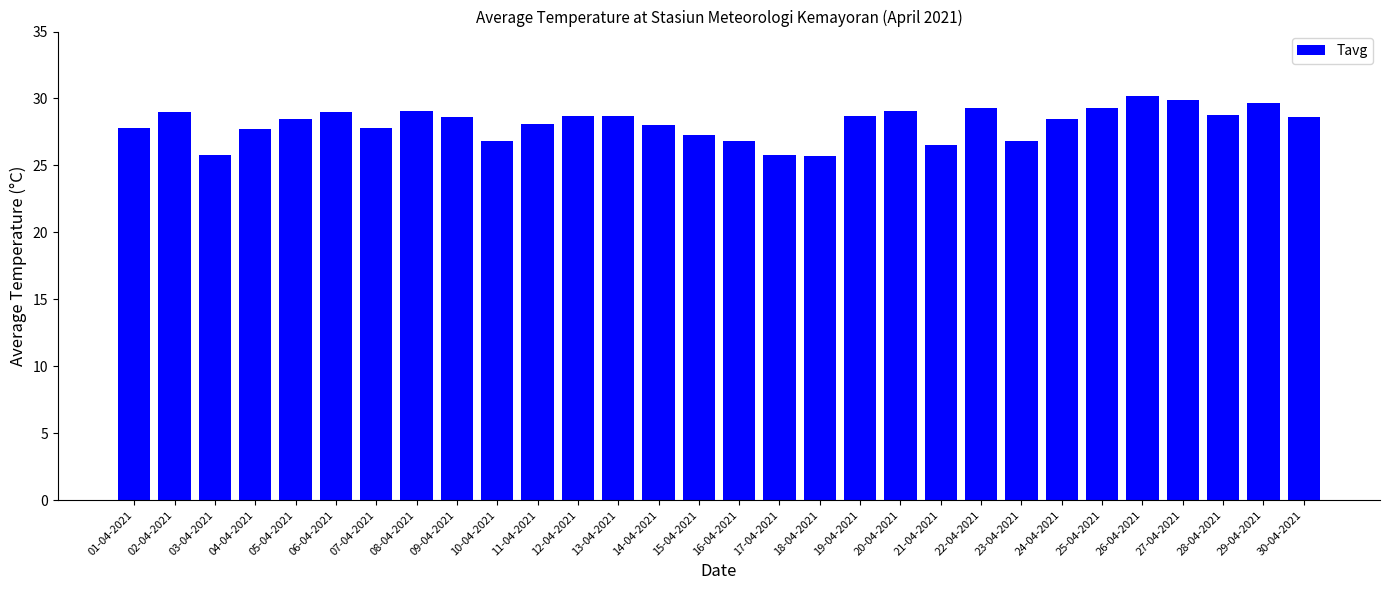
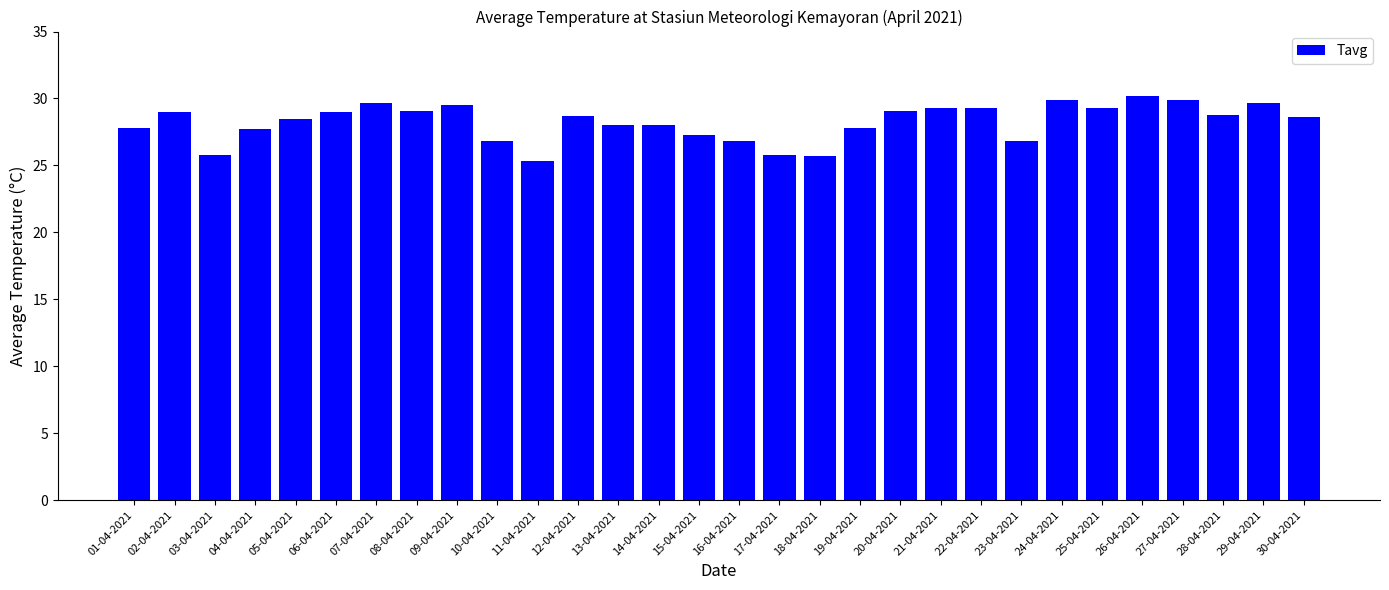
07-04-2021: 27.8 -> 29.7
09-04-2021: 28.6 -> 29.5
11-04-2021: 28.1 -> 25.3
13-04-2021: 28.7 -> 28.0
19-04-2021: 28.7 -> 27.8
21-04-2021: 26.5 -> 29.3
24-04-2021: 28.5 -> 29.9
